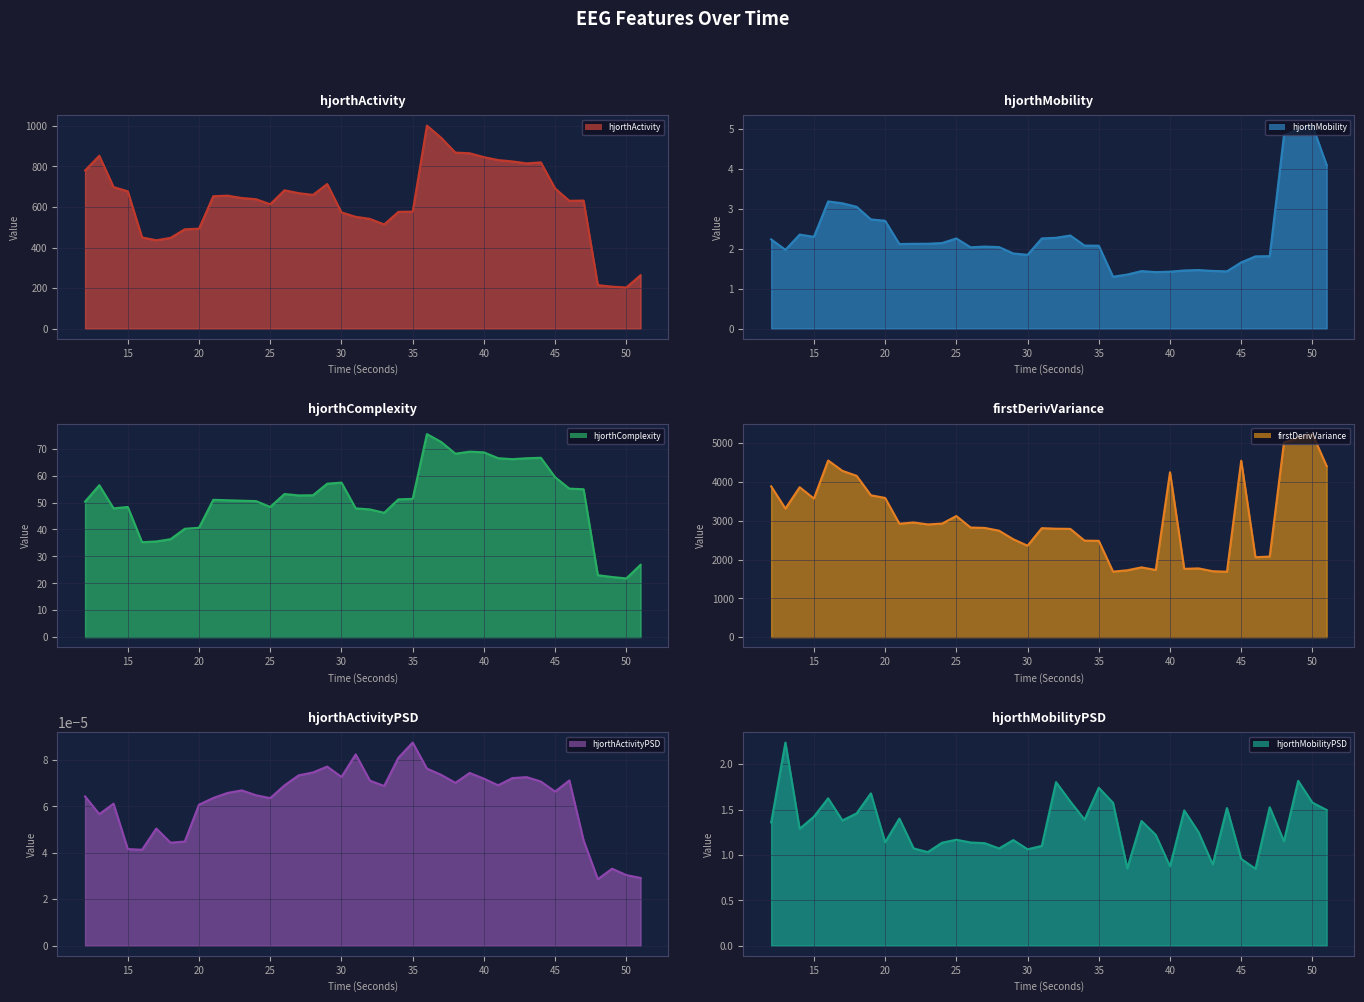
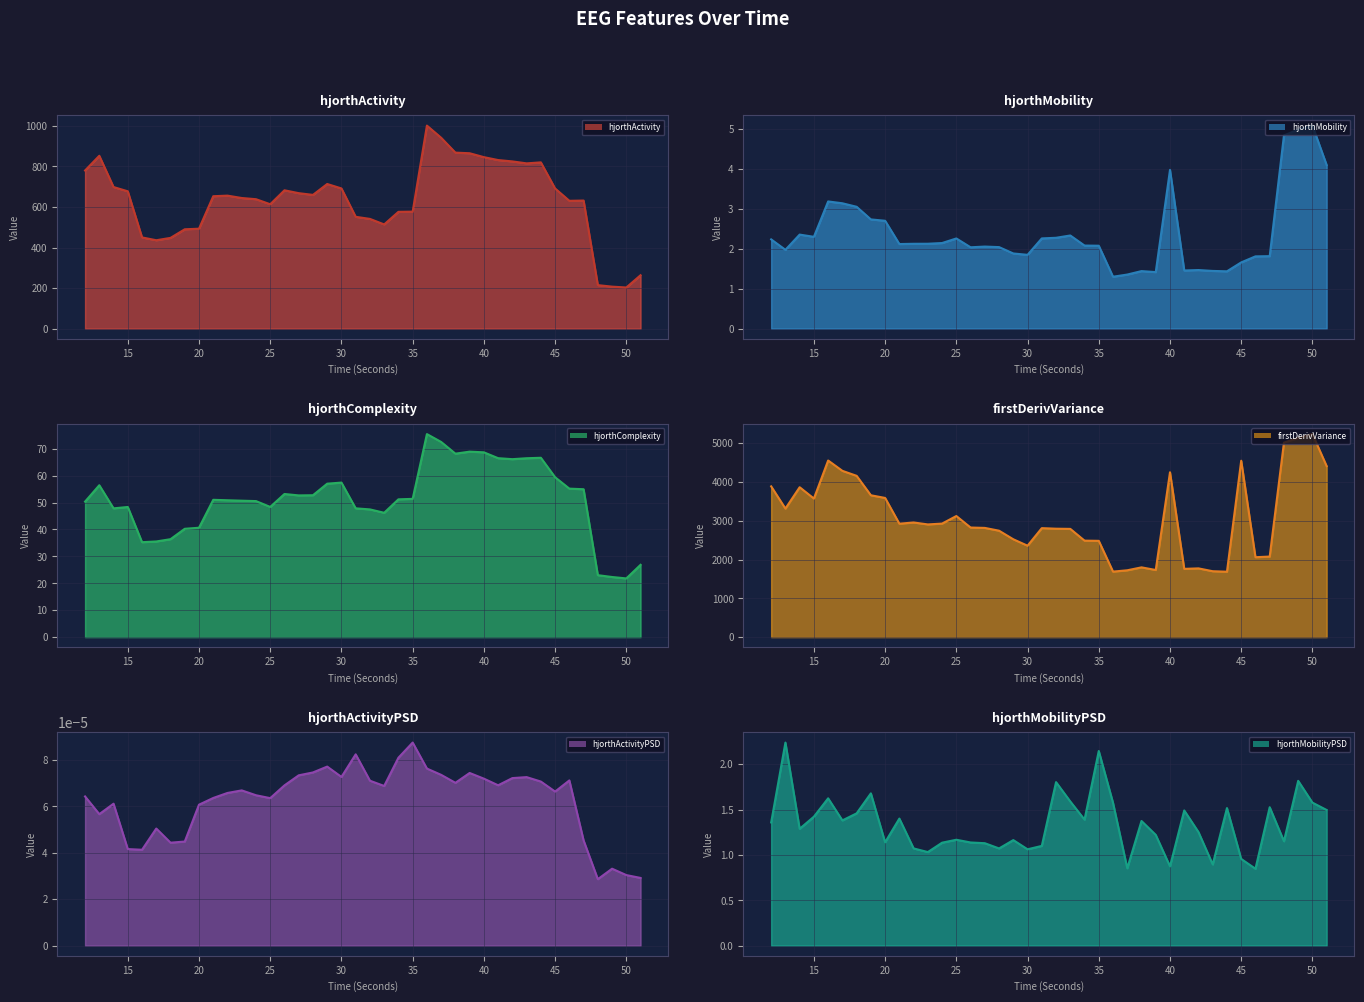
hjorthActivity, 30: 570 -> 690
hjorthMobility, 40: 1.4 -> 4.0
hjorthMobilityPSD, 35: 1.7 -> 2.1
